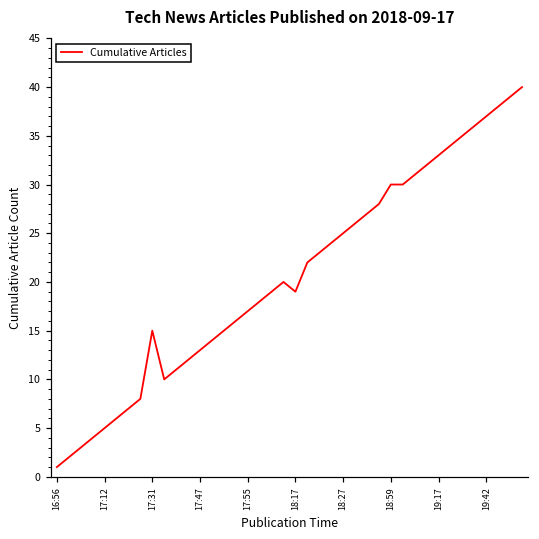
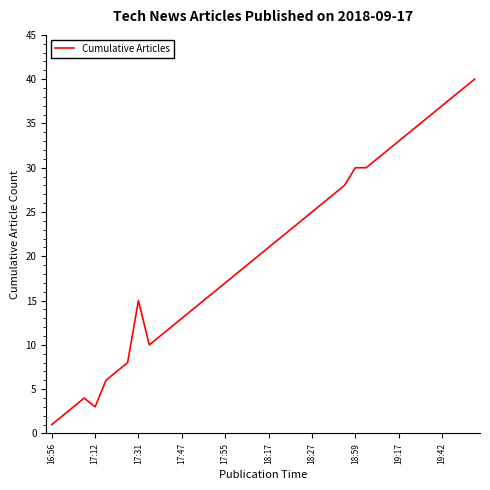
17:12: 5 -> 3
18:17: 19 -> 21
